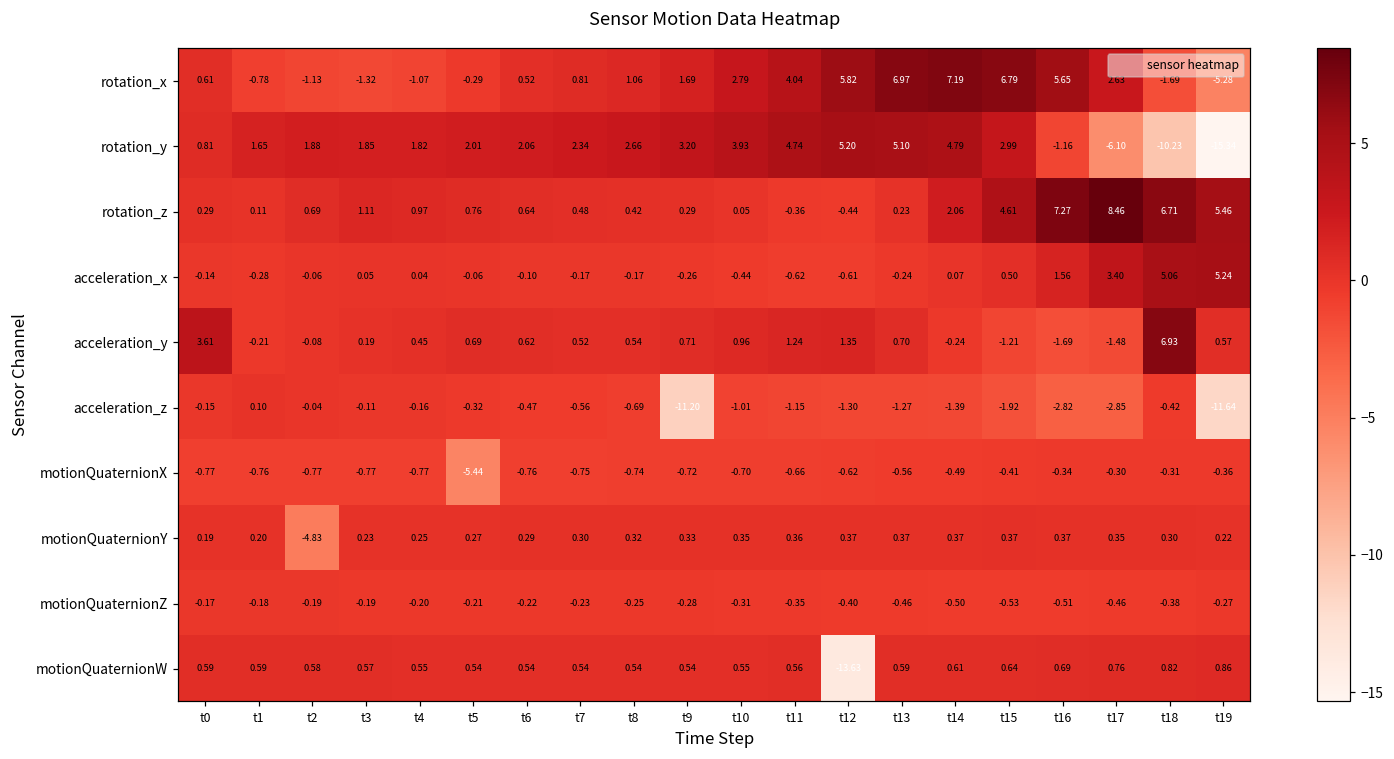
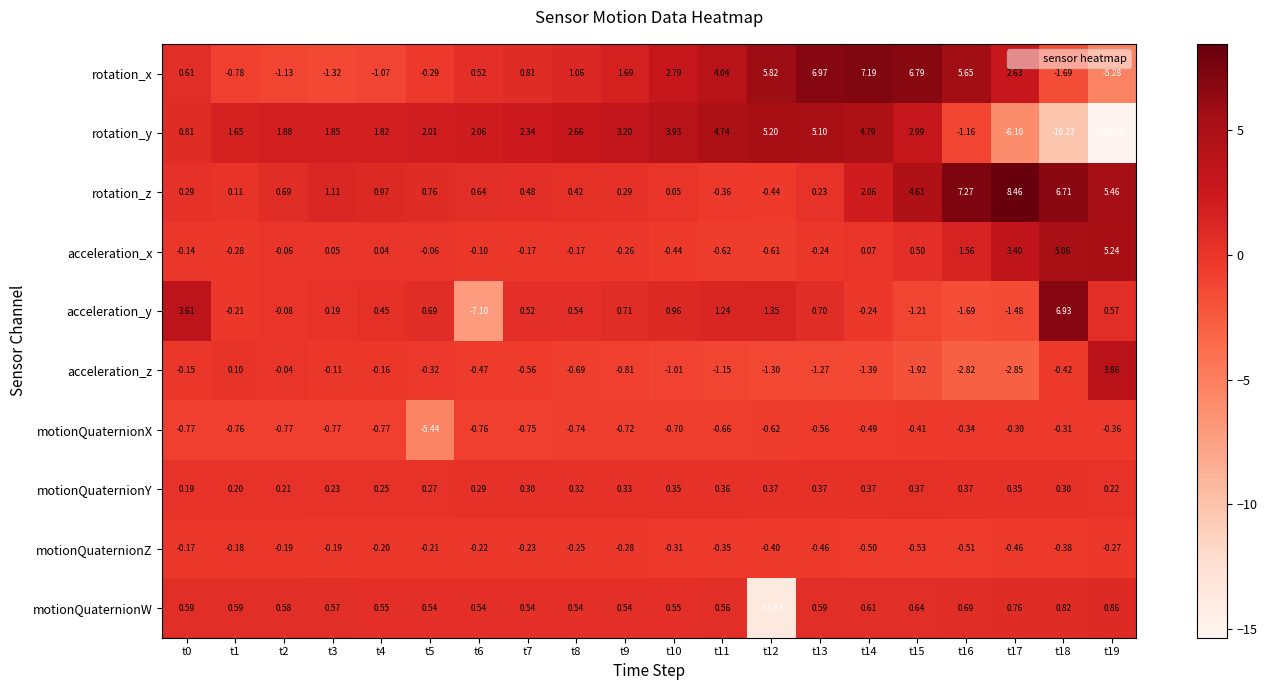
acceleration_y, t6: 0.62 -> -7.10
acceleration_z, t9: -11.20 -> -0.81
acceleration_z, t19: -11.64 -> 3.86
motionQuaternionY, t2: -4.83 -> 0.21
